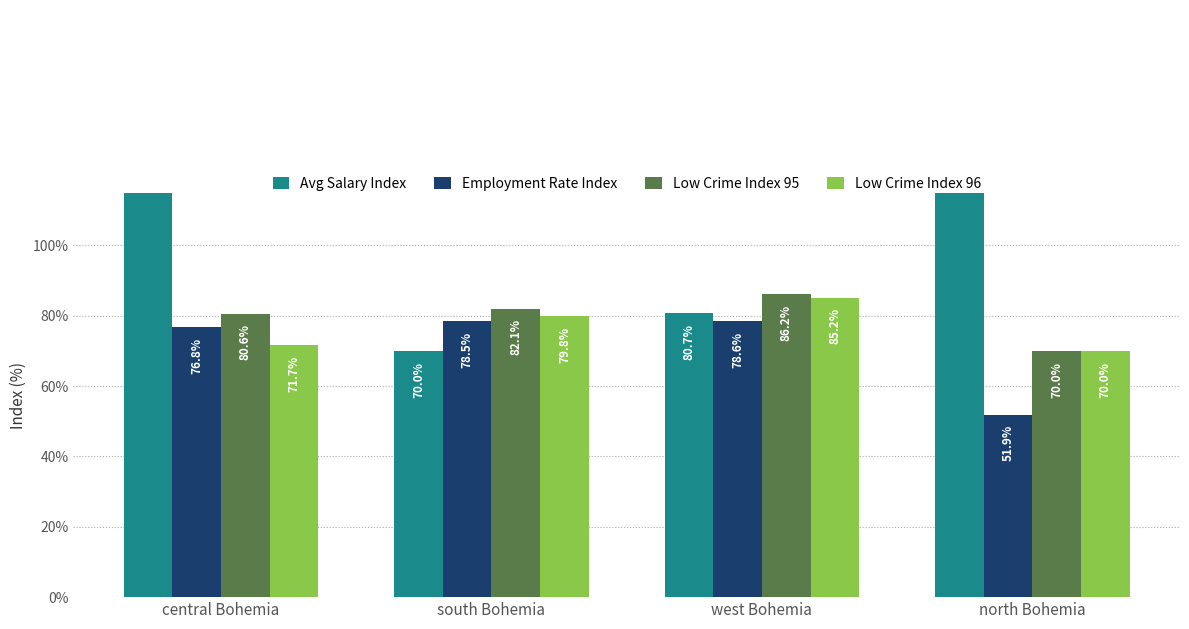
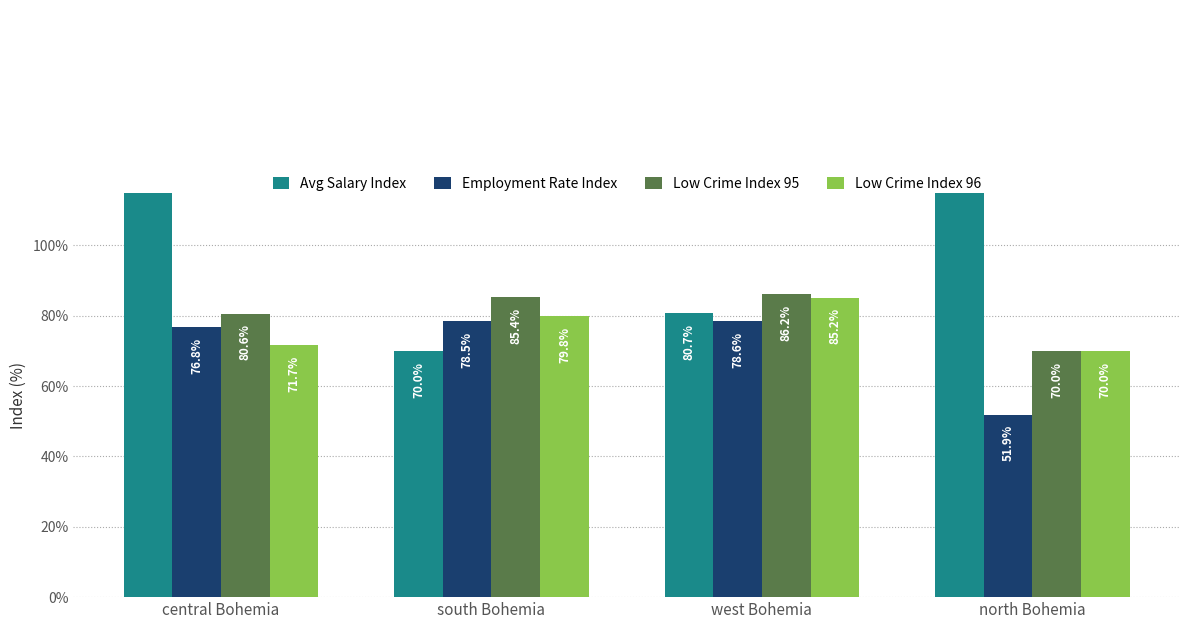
Low Crime Index 95, south Bohemia: 82.1% -> 85.4%
